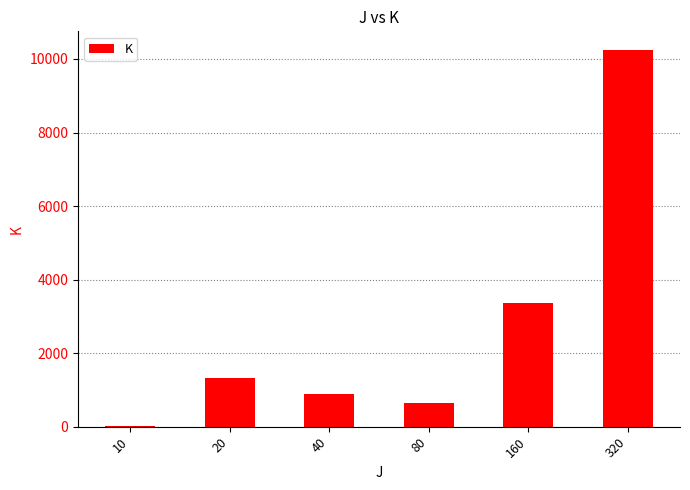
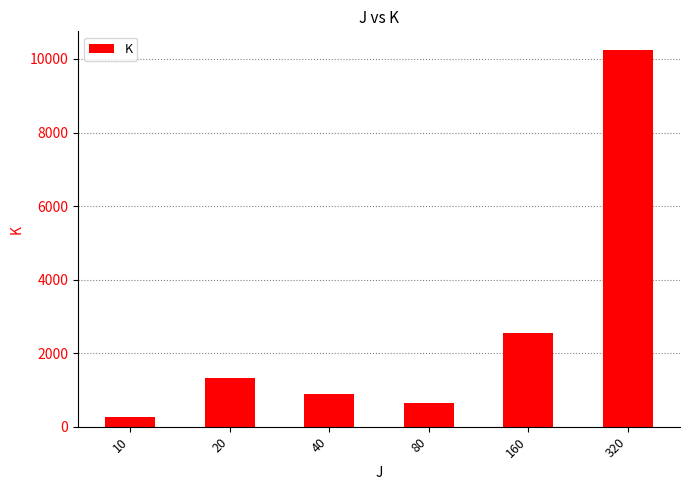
10: 0 -> 300
160: 3400 -> 2600
